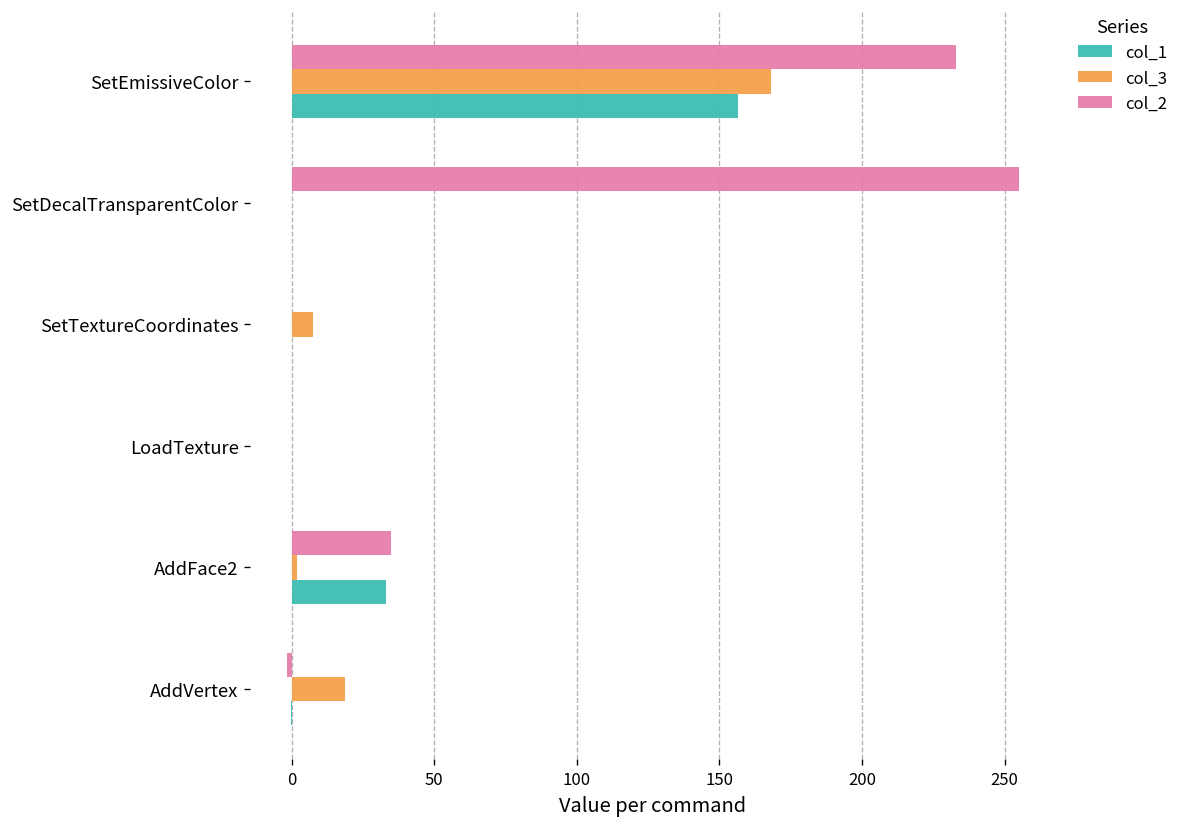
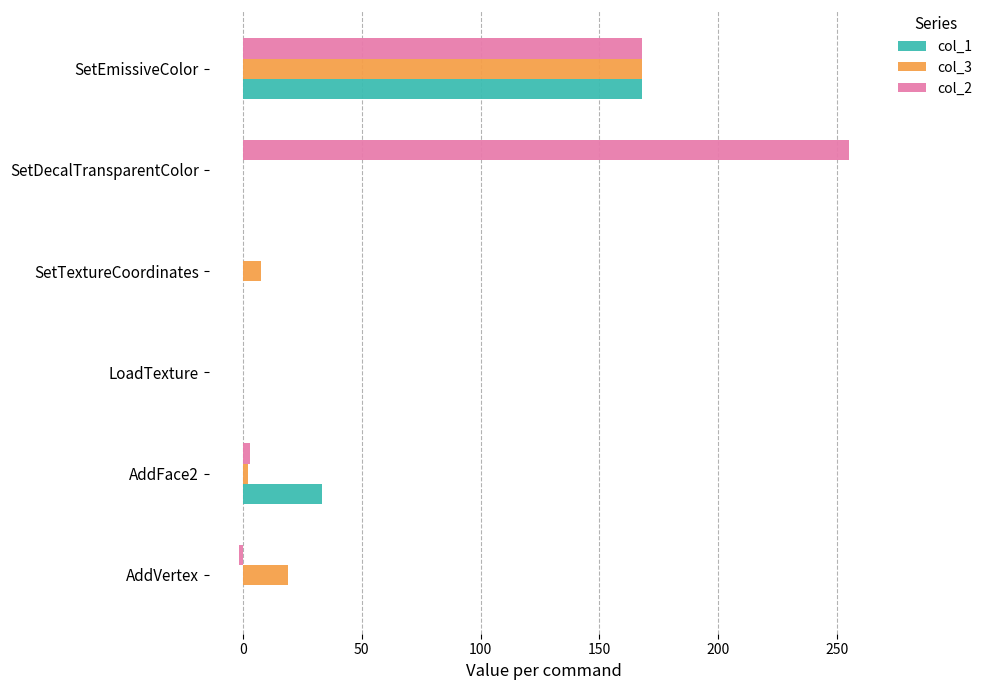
col_2, SetEmissiveColor: 233 -> 168
col_1, SetEmissiveColor: 157 -> 168
col_2, AddFace2: 35 -> 3
